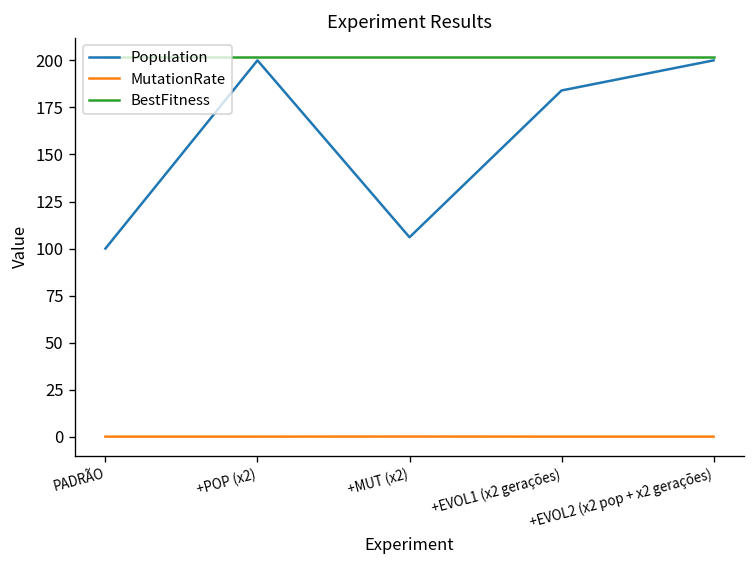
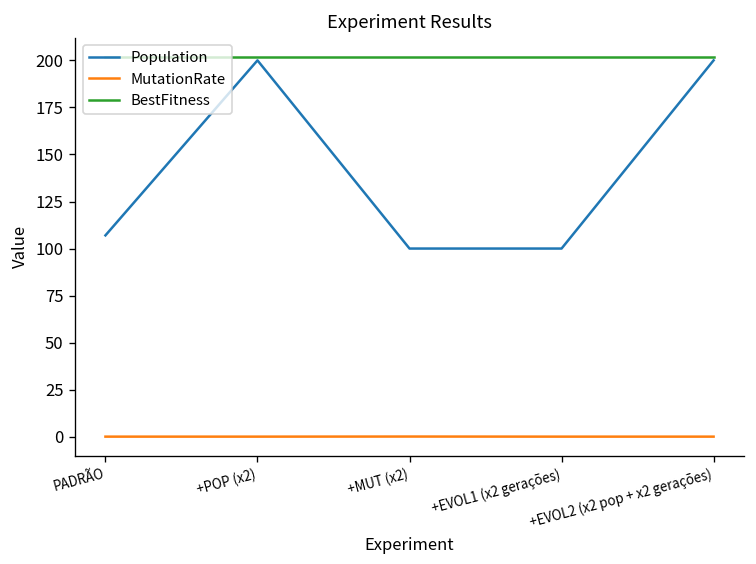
Population, PADRÃO: 100 -> 107
Population, +MUT (x2): 106 -> 100
Population, +EVOL1 (x2 gerações): 184 -> 100
